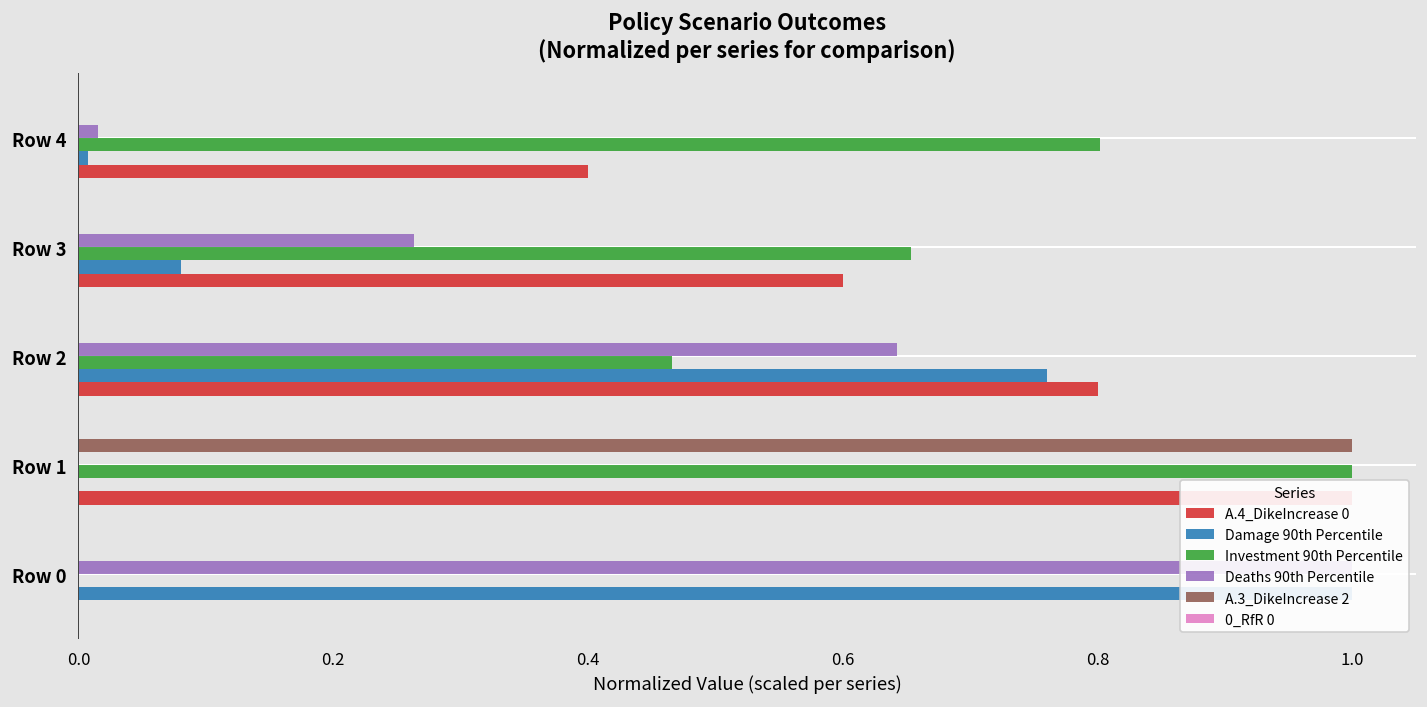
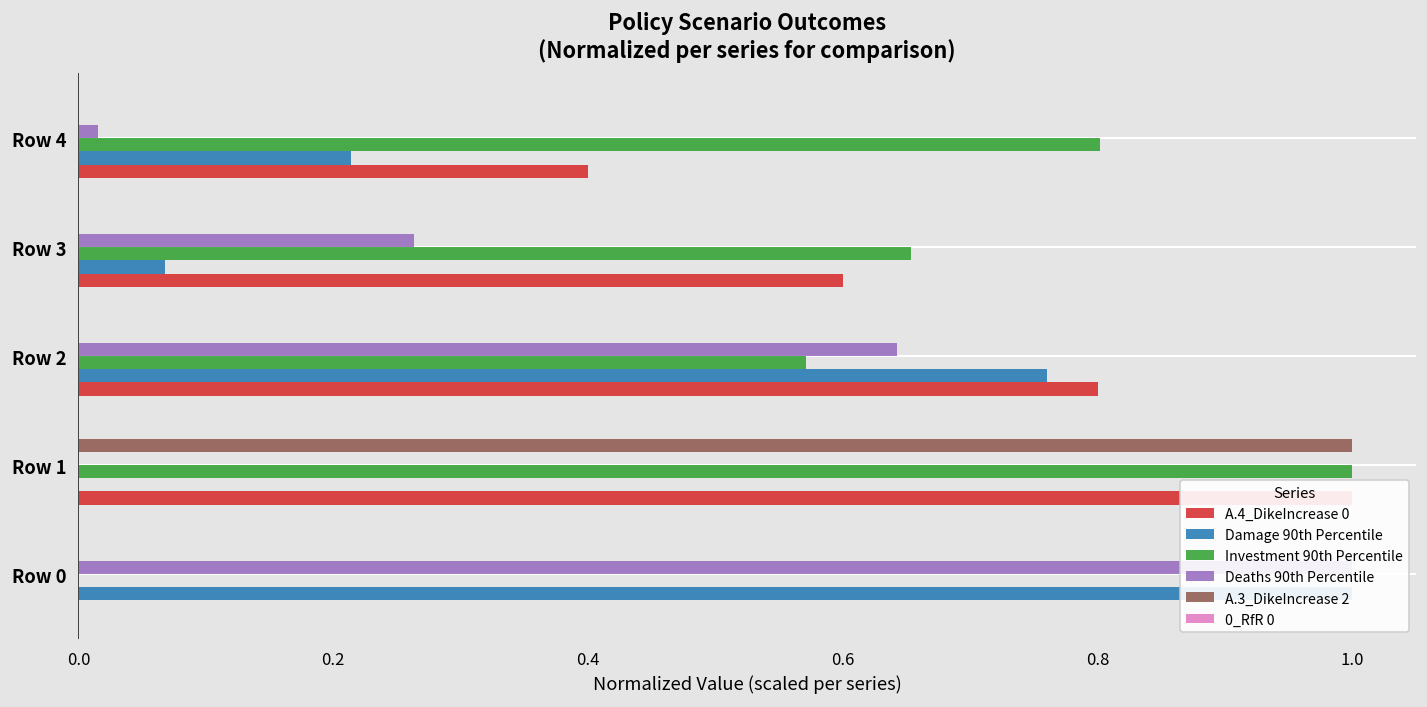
Damage 90th Percentile, Row 4: 0.008 -> 0.214
Damage 90th Percentile, Row 3: 0.081 -> 0.068
Investment 90th Percentile, Row 2: 0.466 -> 0.571
